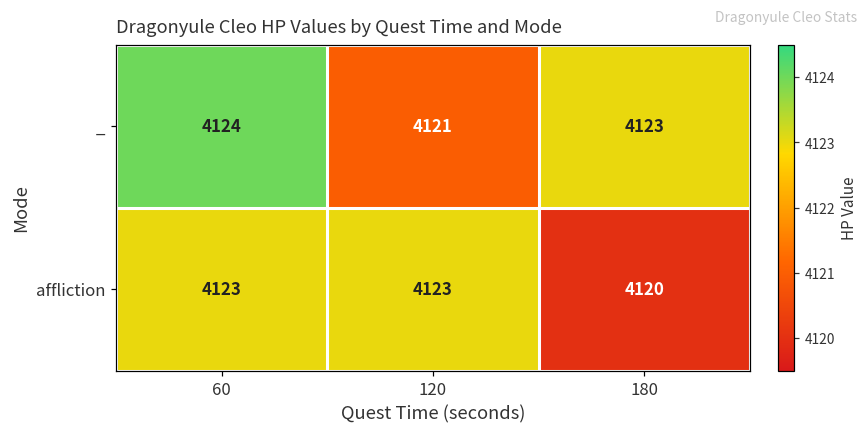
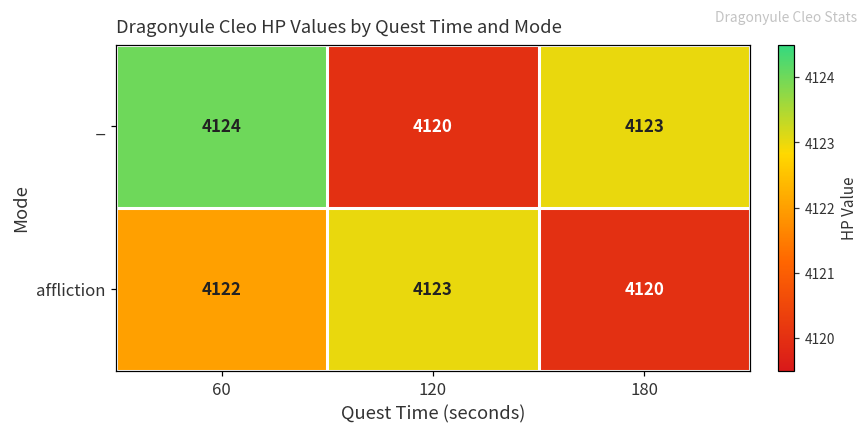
_, 120: 4121 -> 4120
affliction, 60: 4123 -> 4122
